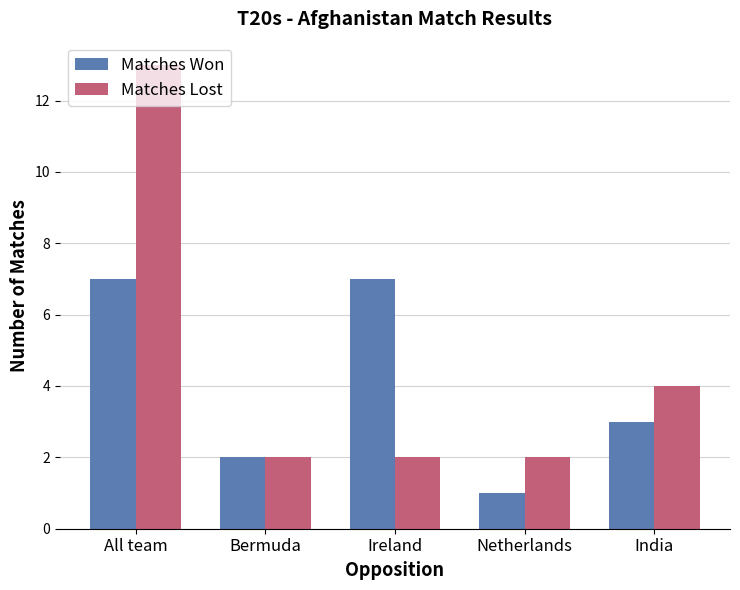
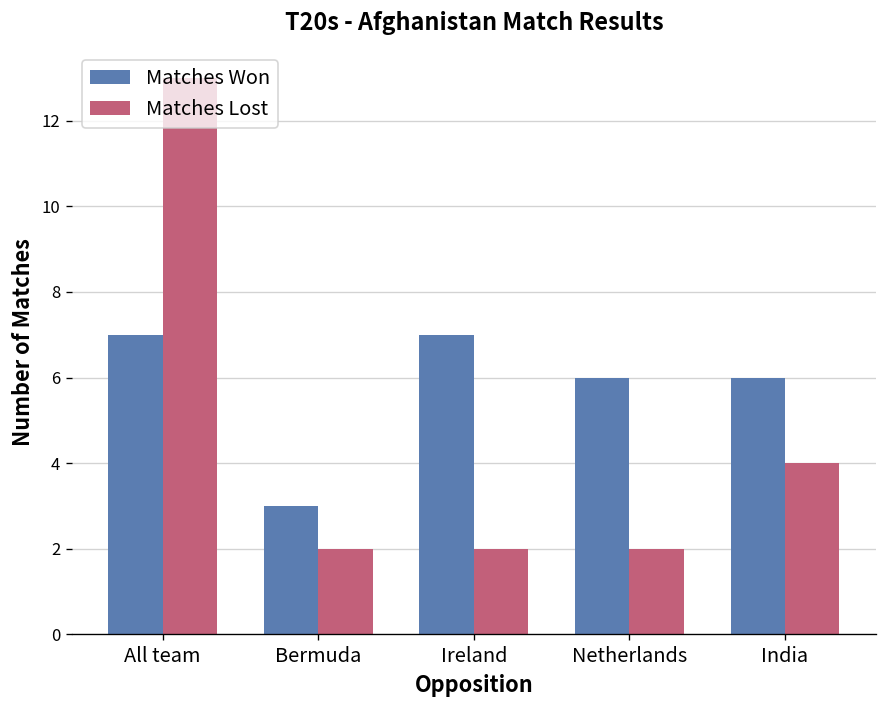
Matches Won, Bermuda: 2 -> 3
Matches Won, Netherlands: 1 -> 6
Matches Won, India: 3 -> 6
